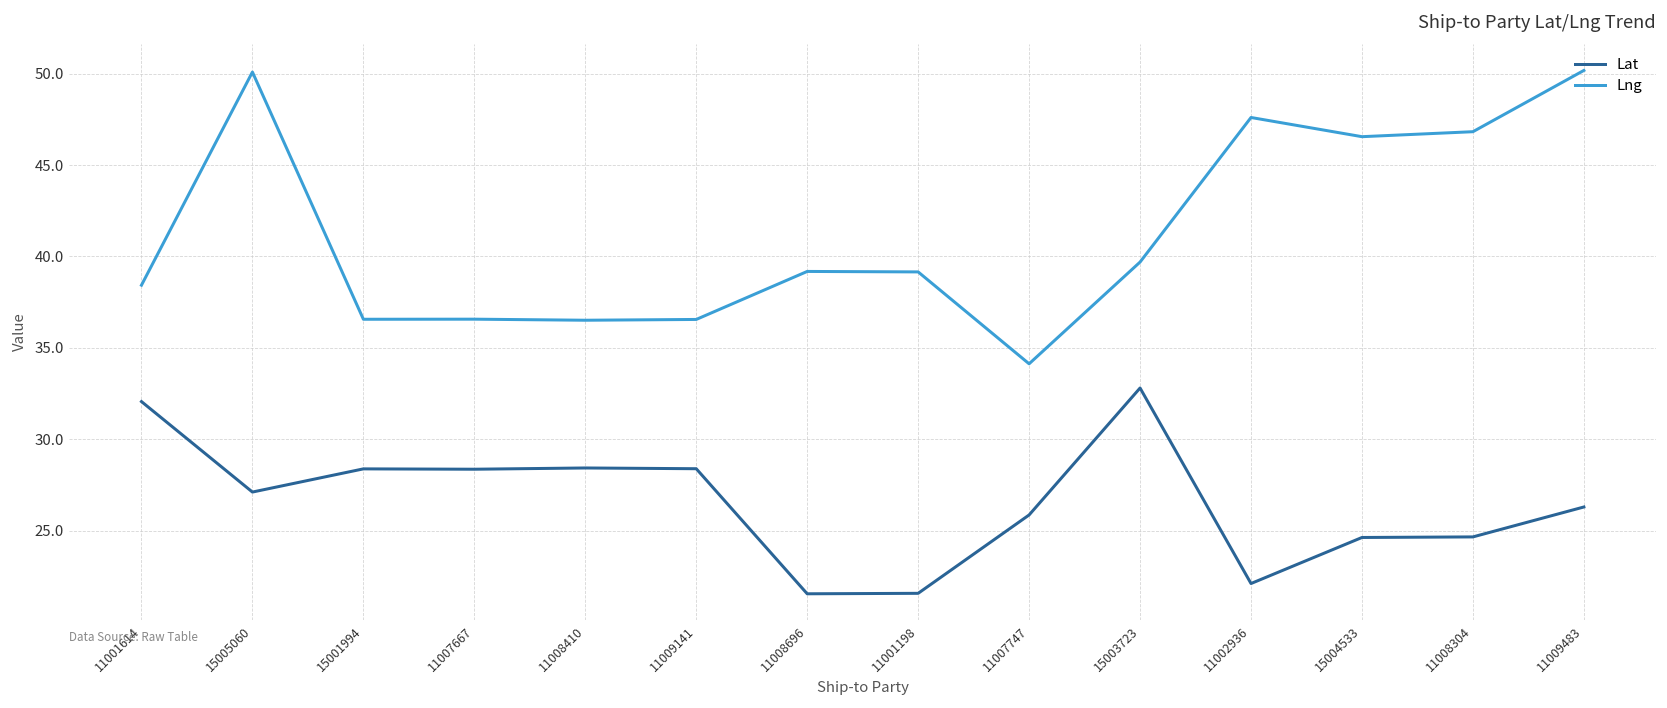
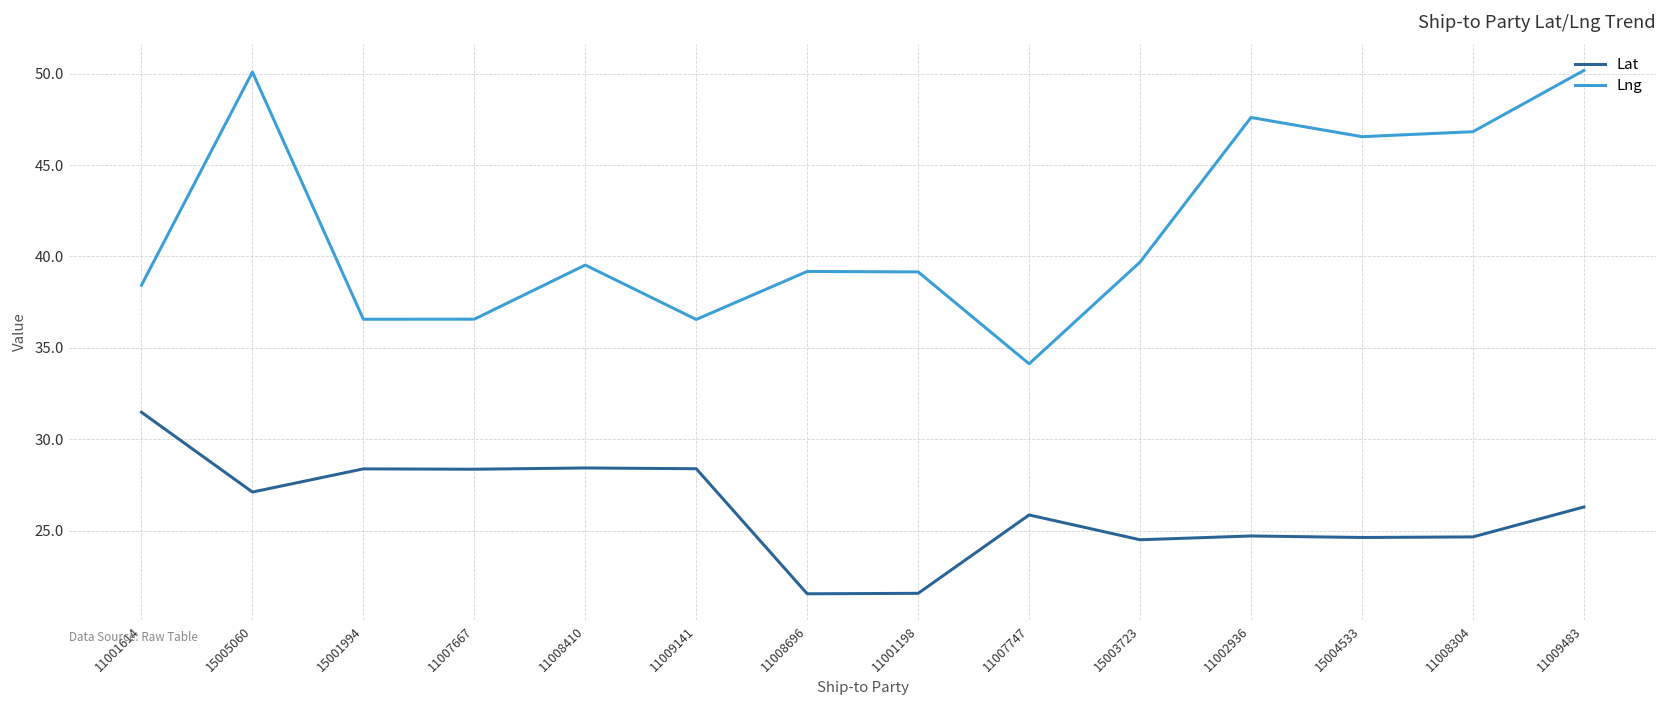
Lat, 11001614: 32.1 -> 31.5
Lng, 11008410: 36.5 -> 39.5
Lat, 15003723: 32.8 -> 24.5
Lat, 11002936: 22.1 -> 24.7
